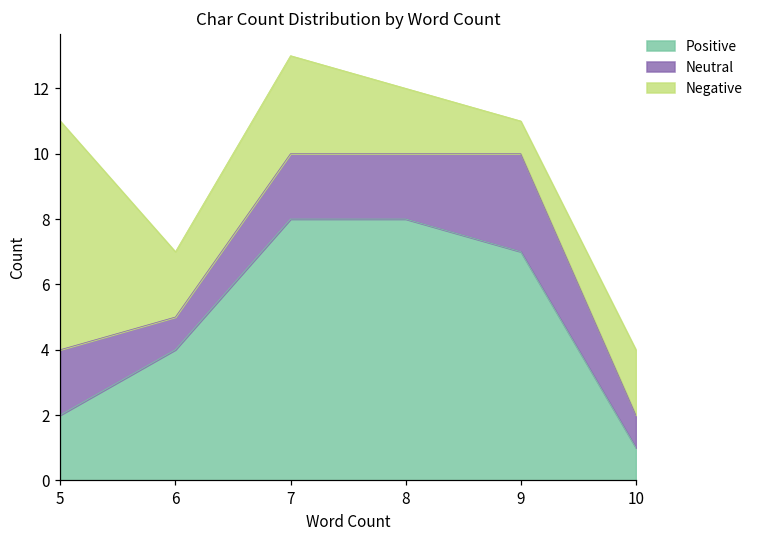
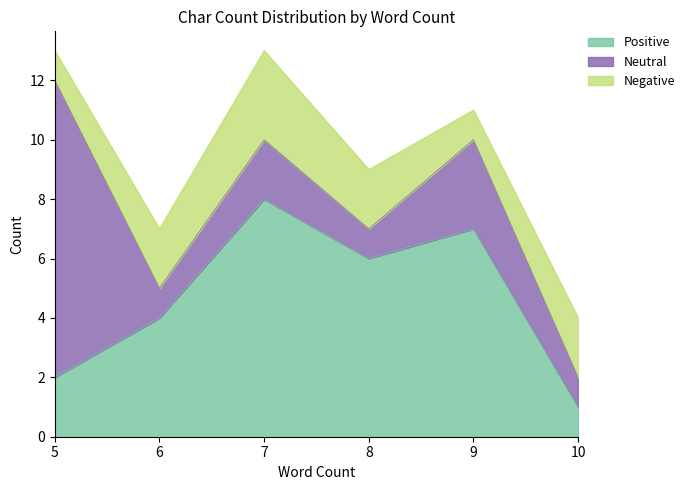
Neutral, 5: 2 -> 10
Negative, 5: 7 -> 1
Positive, 8: 8 -> 6
Neutral, 8: 2 -> 1
